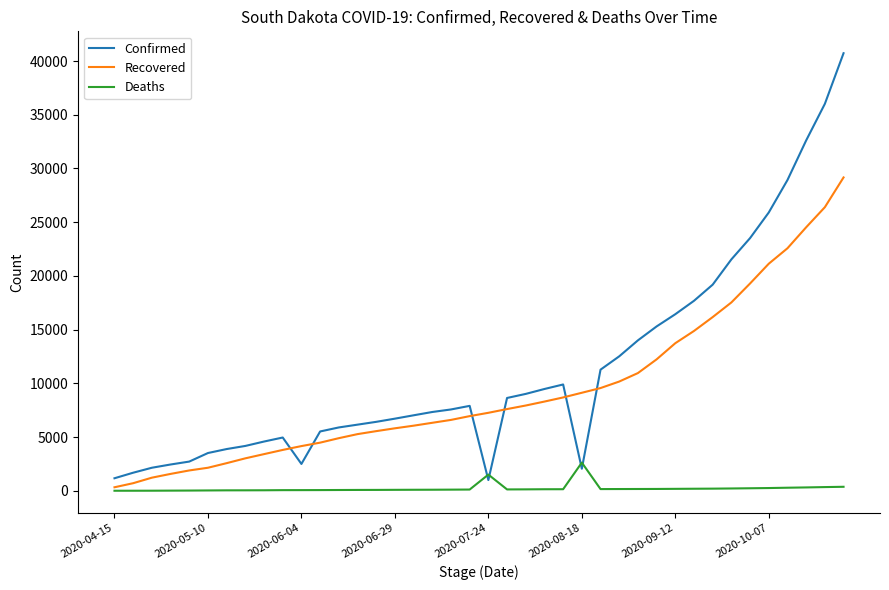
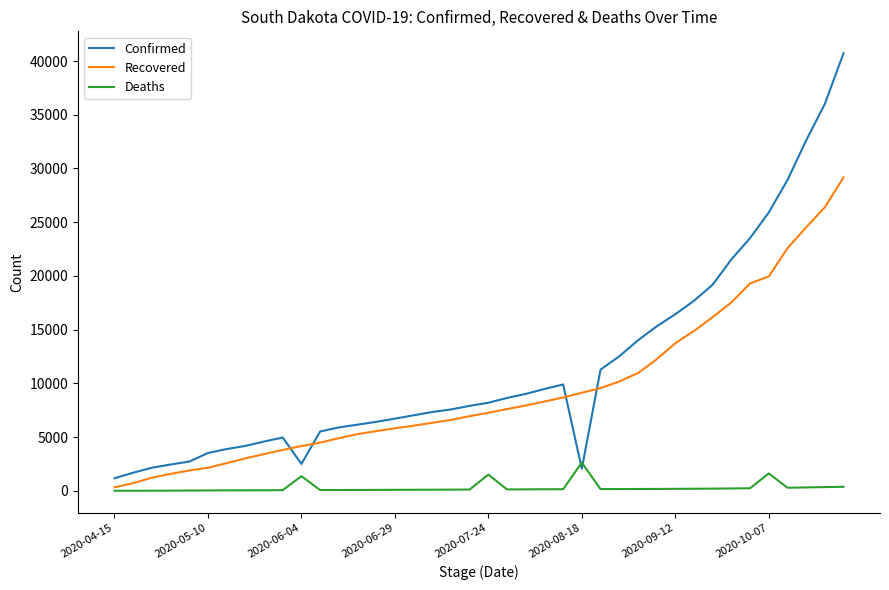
Deaths, 2020-06-04: 100 -> 1400
Confirmed, 2020-07-24: 1000 -> 8200
Recovered, 2020-10-07: 21100 -> 20000
Deaths, 2020-10-07: 300 -> 1600
